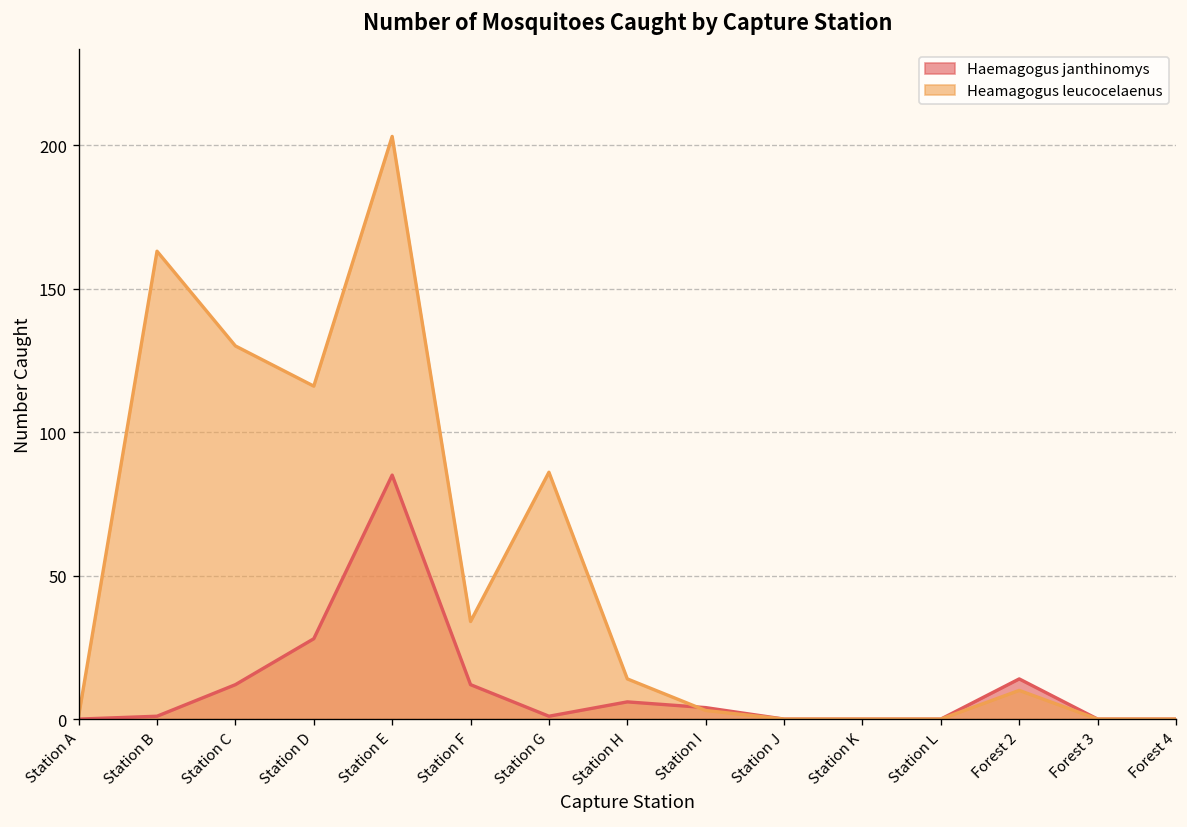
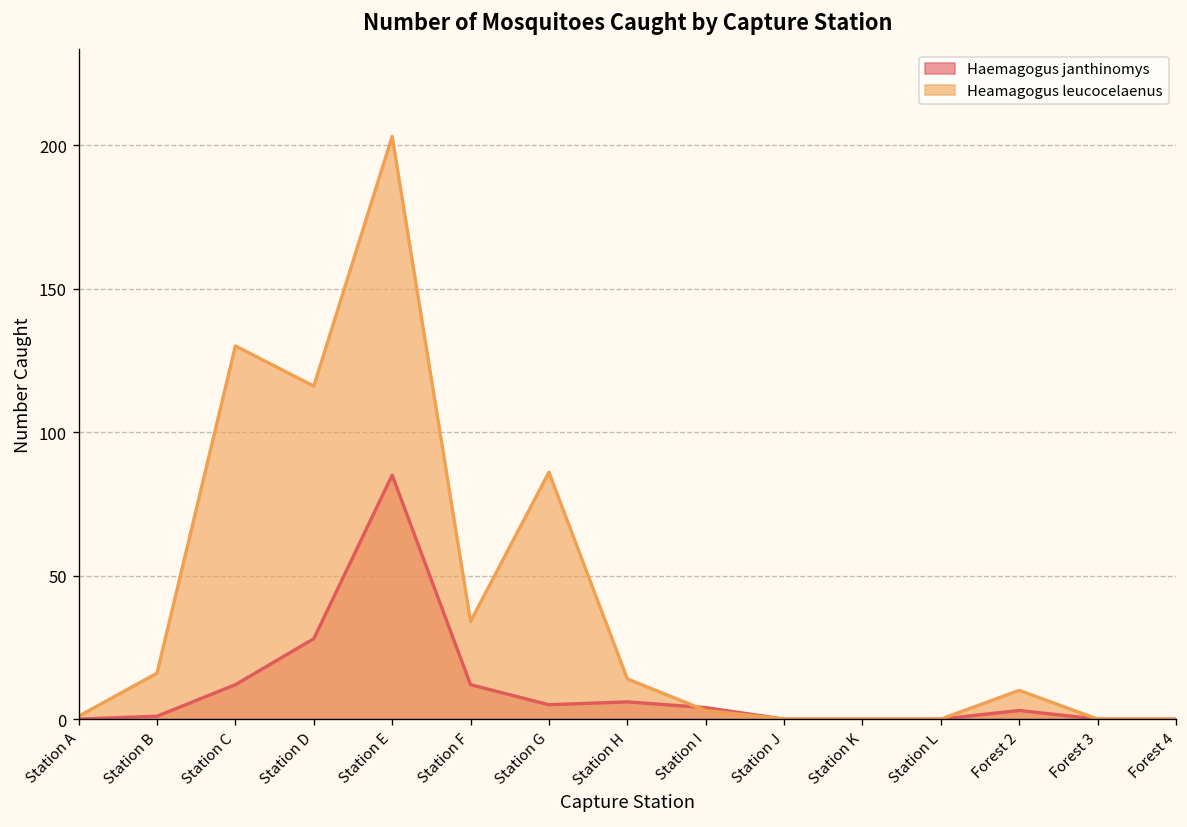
Heamagogus leucocelaenus, Station B: 163 -> 16
Haemagogus janthinomys, Station G: 1 -> 5
Haemagogus janthinomys, Forest 2: 14 -> 3
